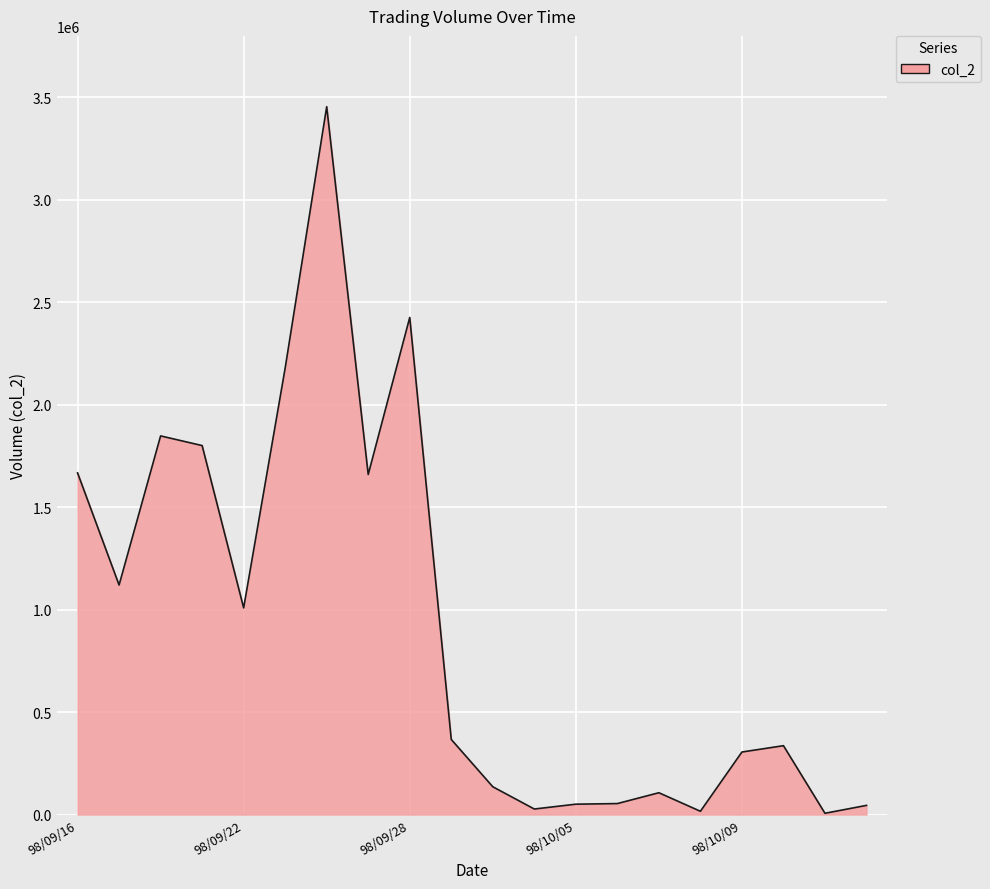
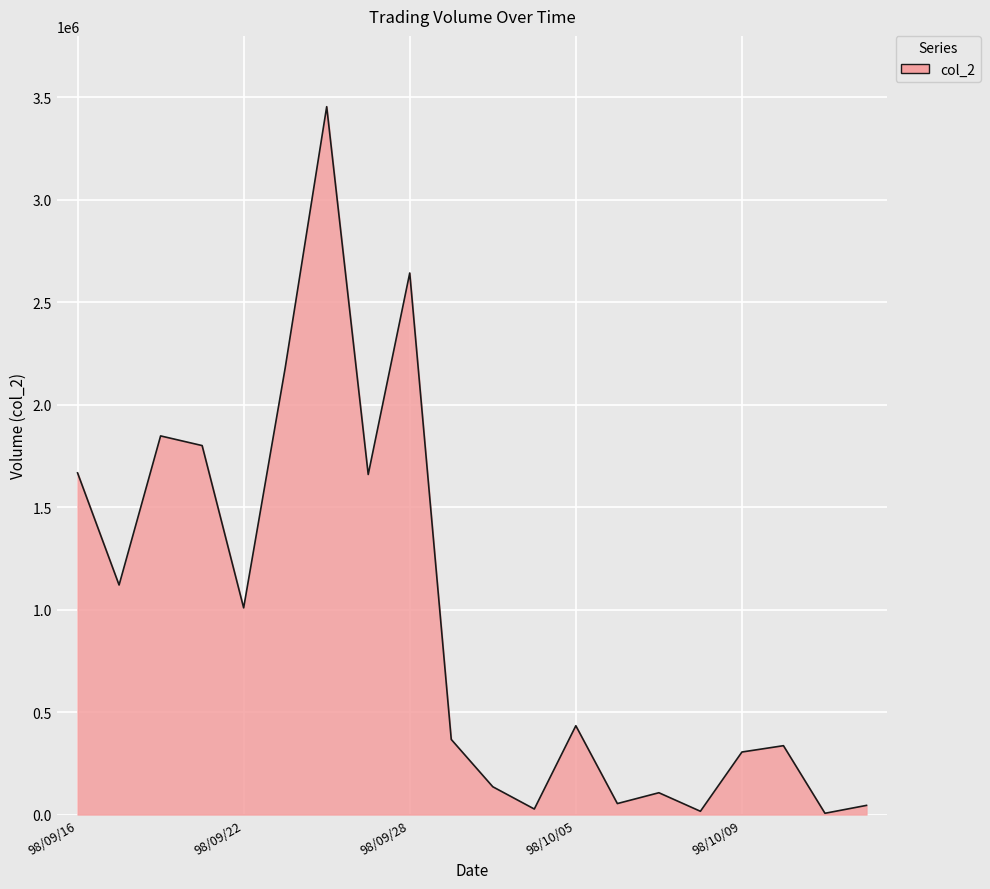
98/09/28: 2430000 -> 2640000
98/10/05: 50000 -> 430000
